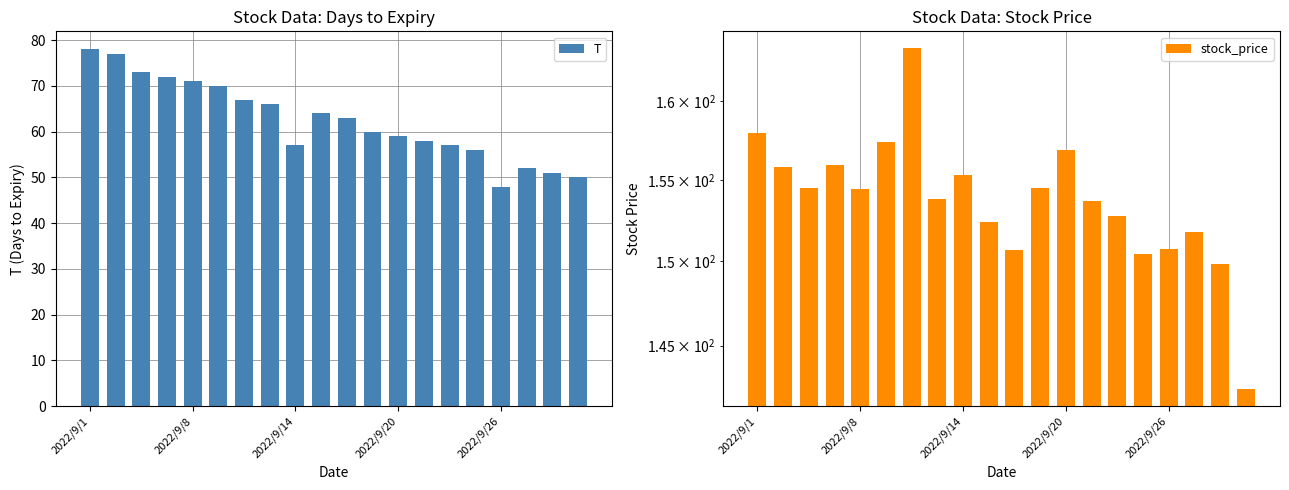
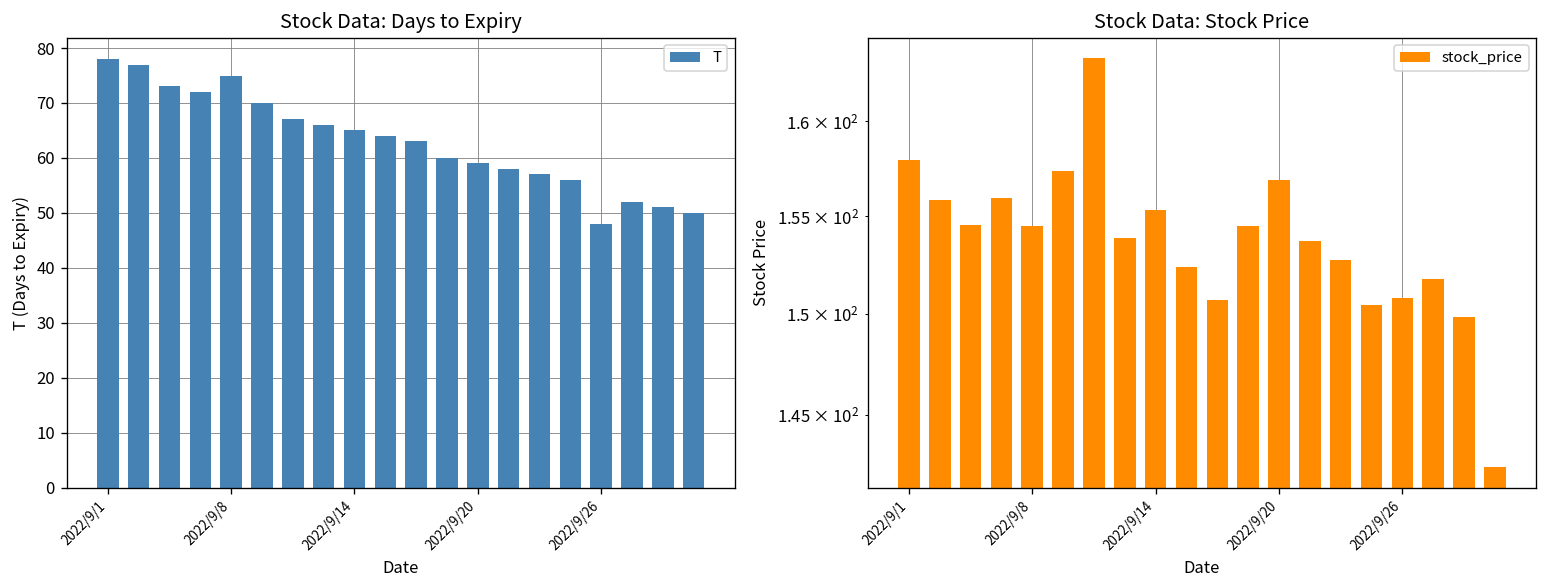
Stock Data: Days to Expiry, 2022/9/8: 71 -> 75
Stock Data: Days to Expiry, 2022/9/14: 57 -> 65
